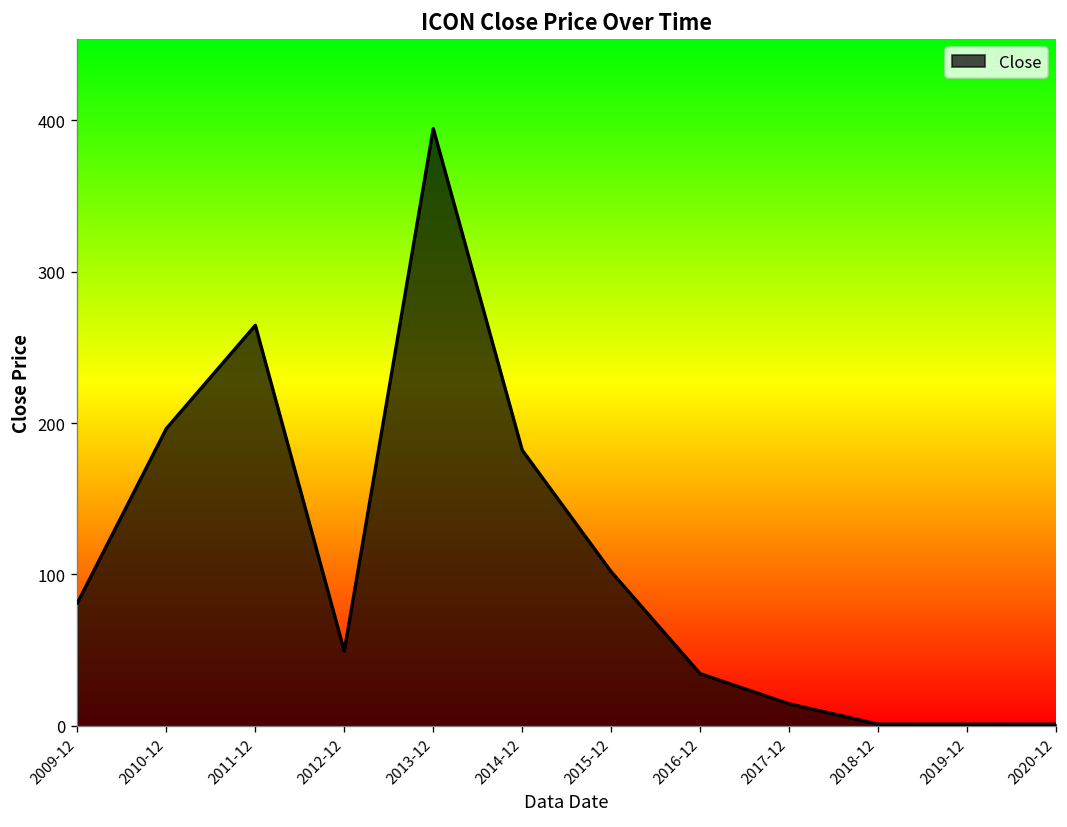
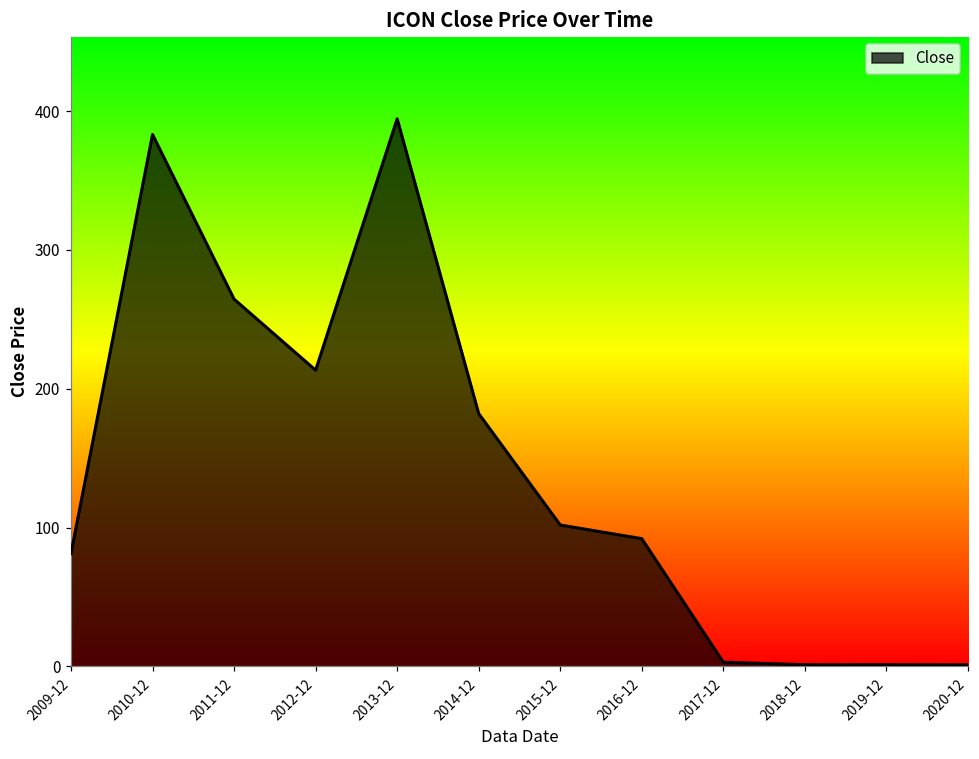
2010-12: 196 -> 383
2012-12: 49 -> 213
2016-12: 34 -> 92
2017-12: 15 -> 3
